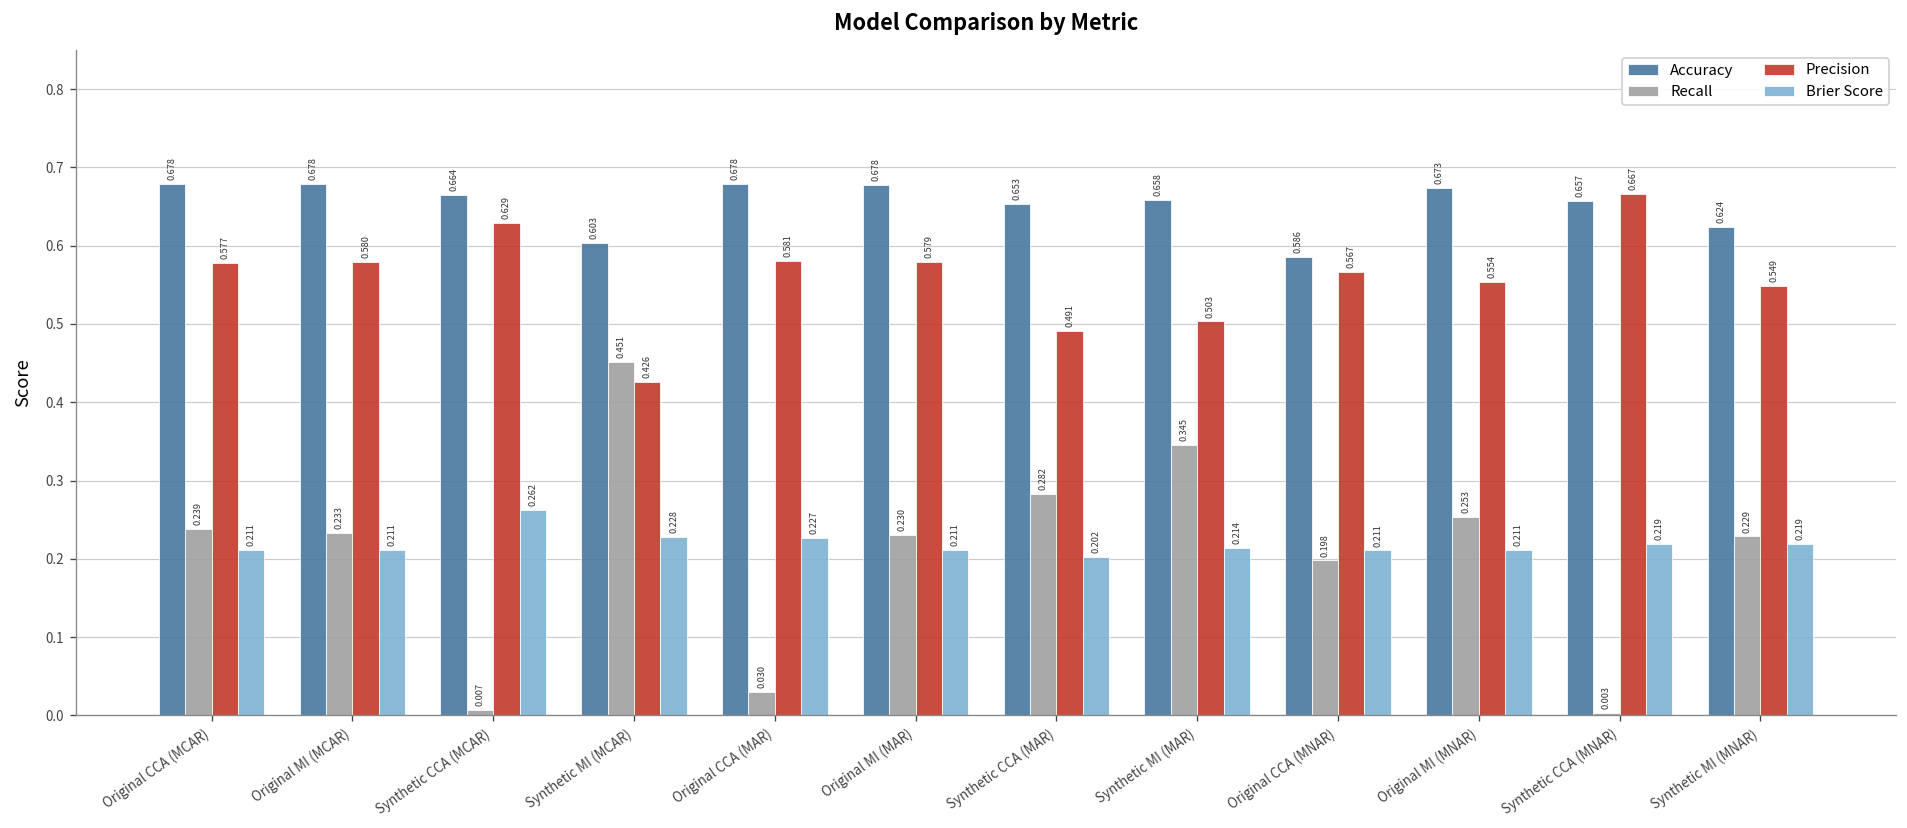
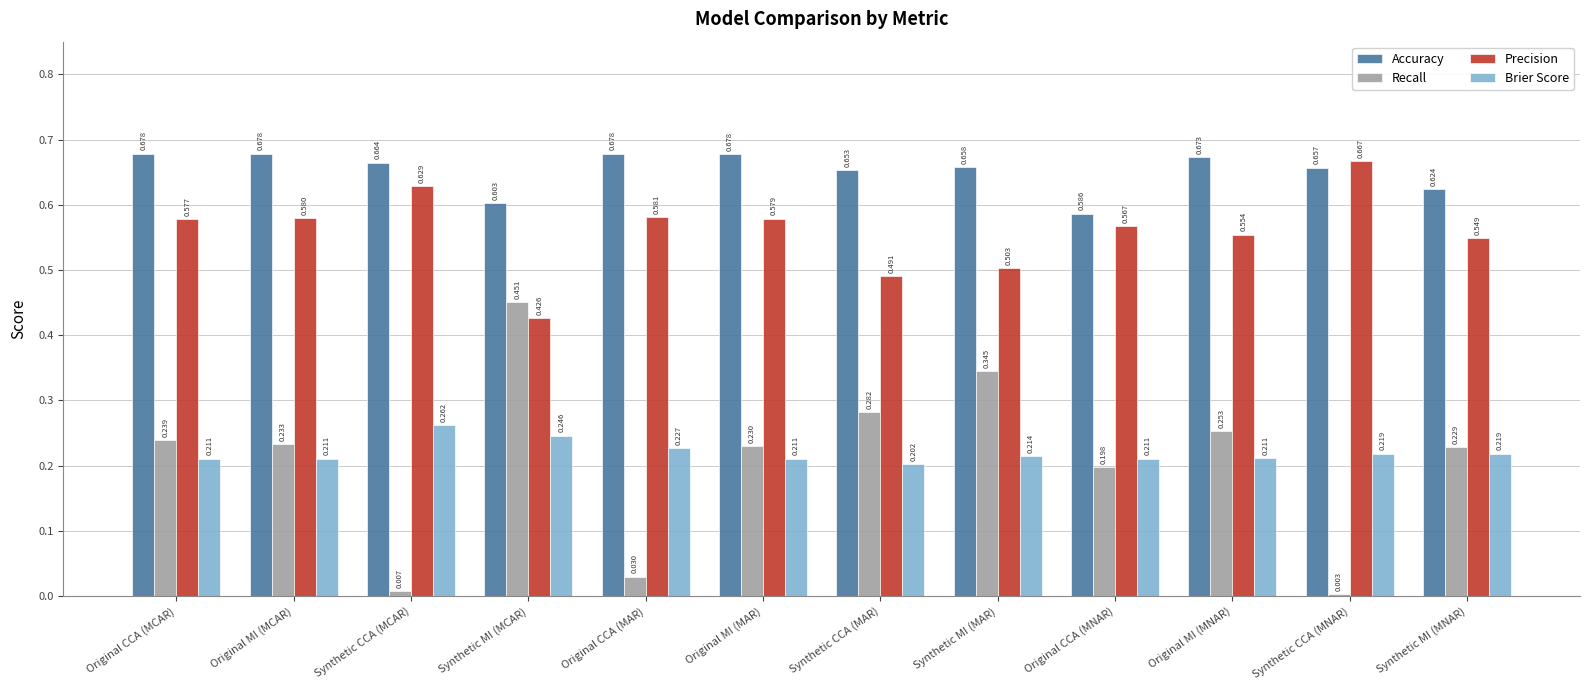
Brier Score, Synthetic MI (MCAR): 0.228 -> 0.246
